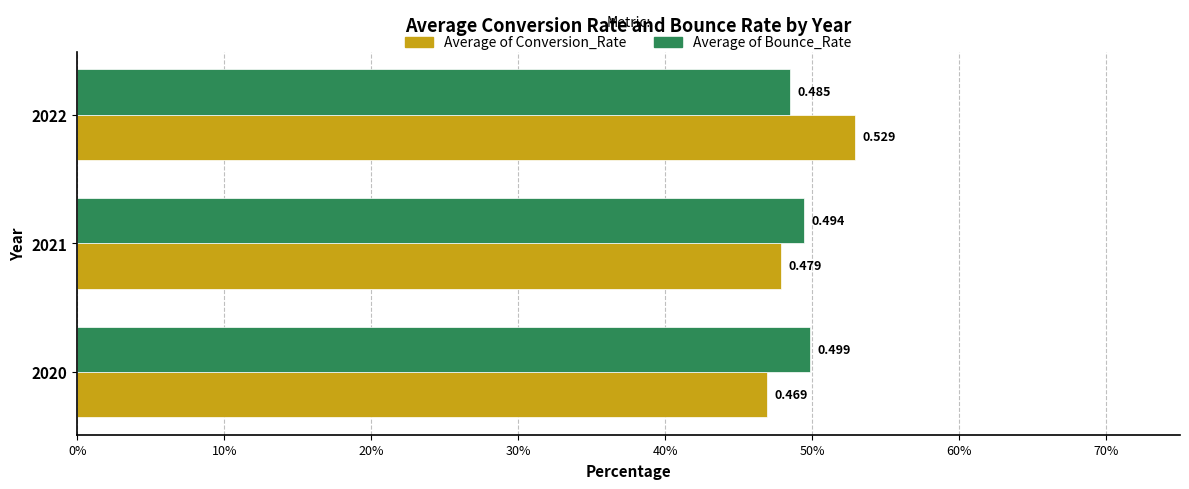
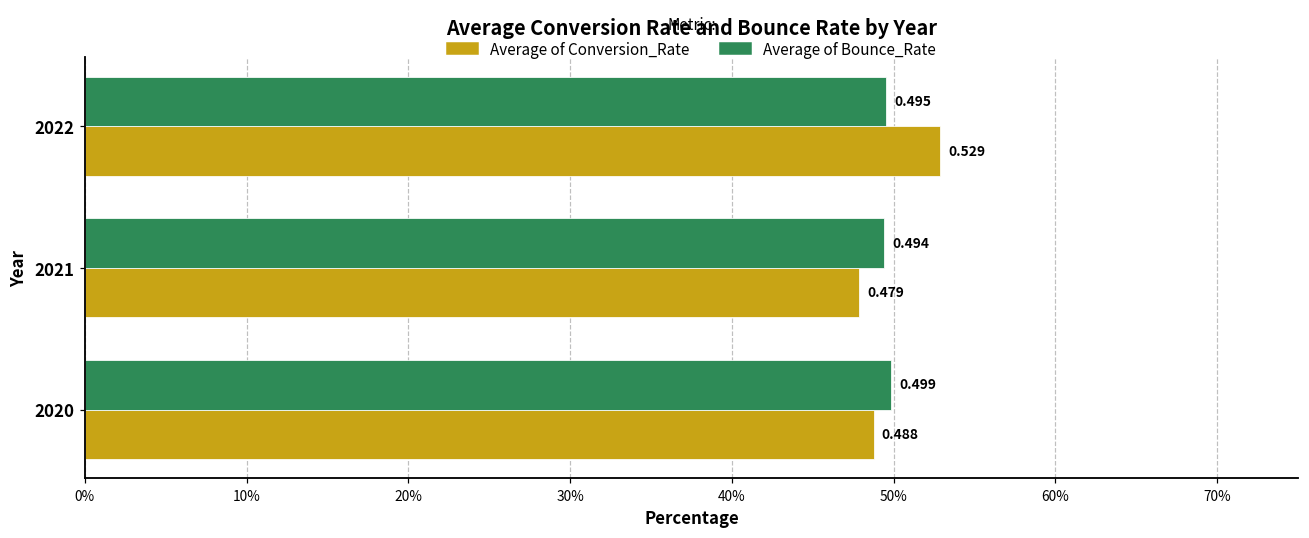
Average of Bounce_Rate, 2022: 0.485 -> 0.495
Average of Conversion_Rate, 2020: 0.469 -> 0.488
